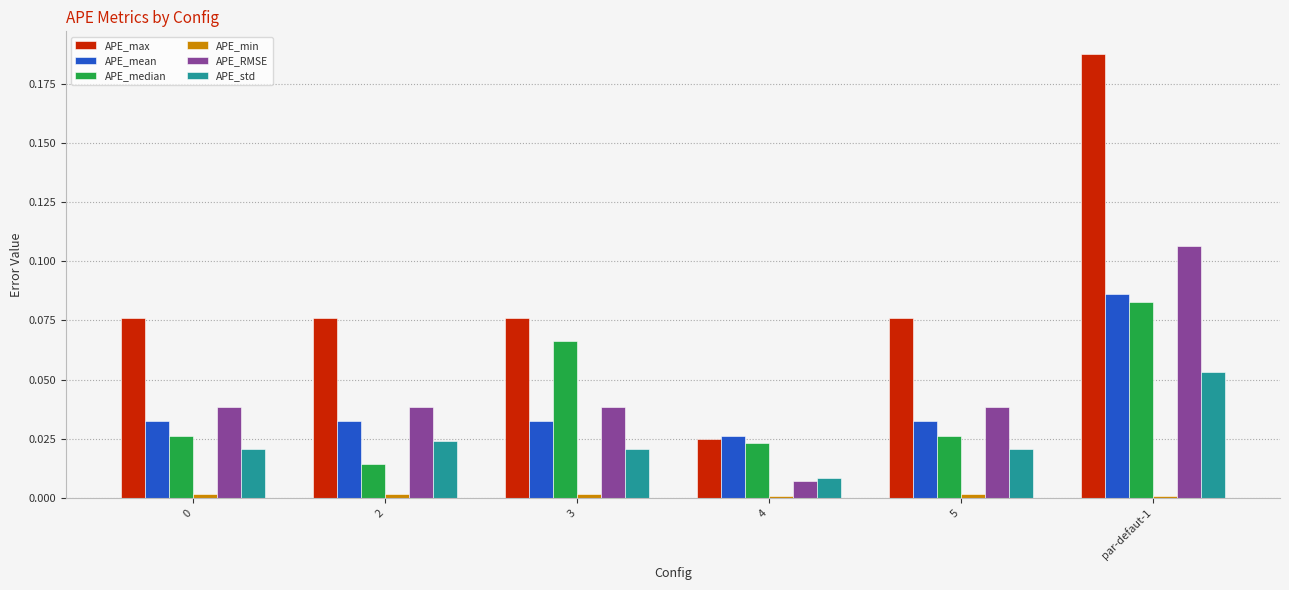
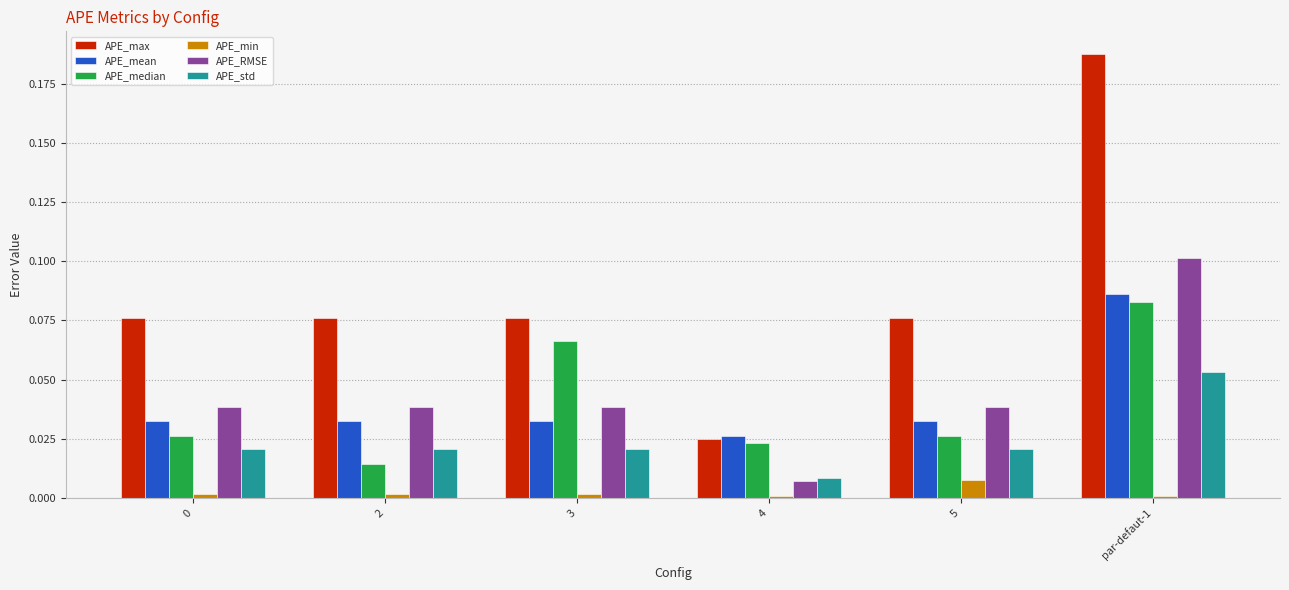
APE_std, 2: 0.024 -> 0.021
APE_min, 5: 0.002 -> 0.008
APE_RMSE, par-defaut-1: 0.106 -> 0.101
